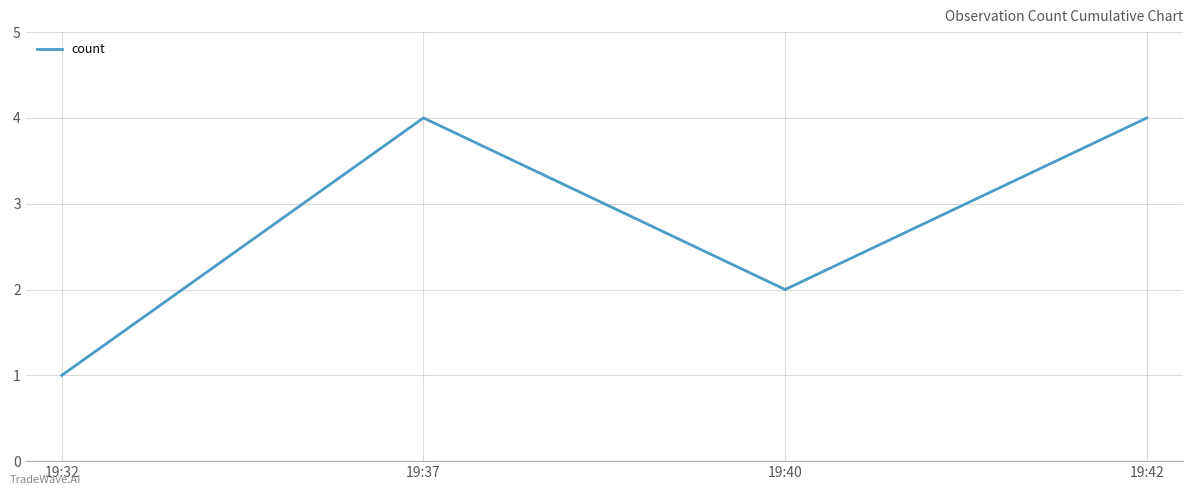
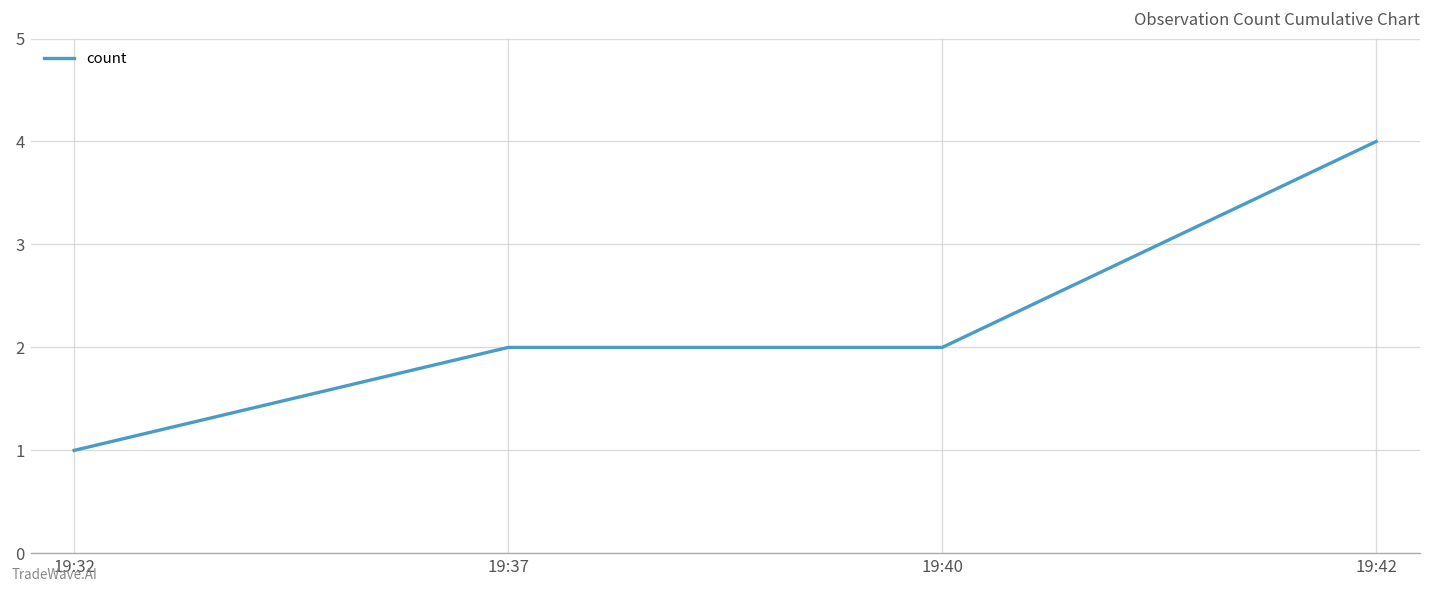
19:37: 4 -> 2
